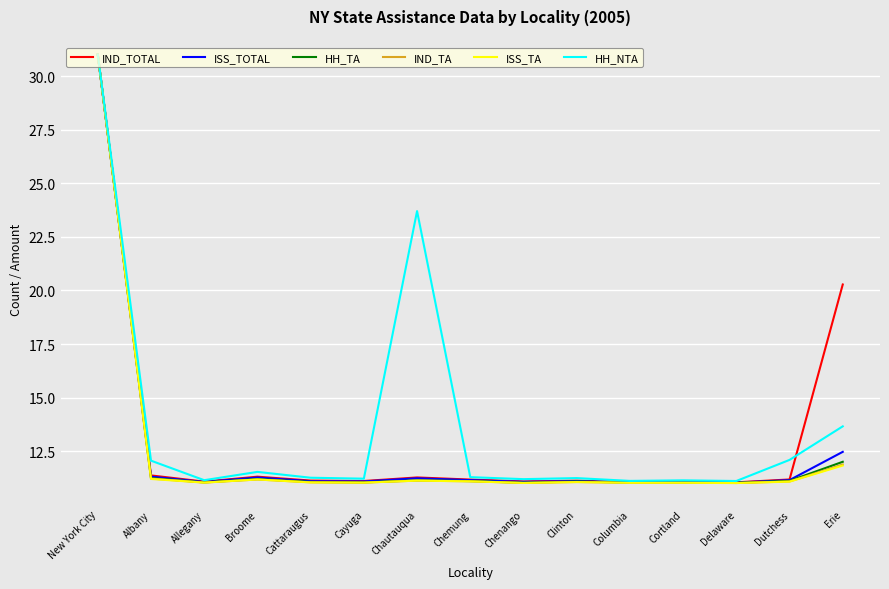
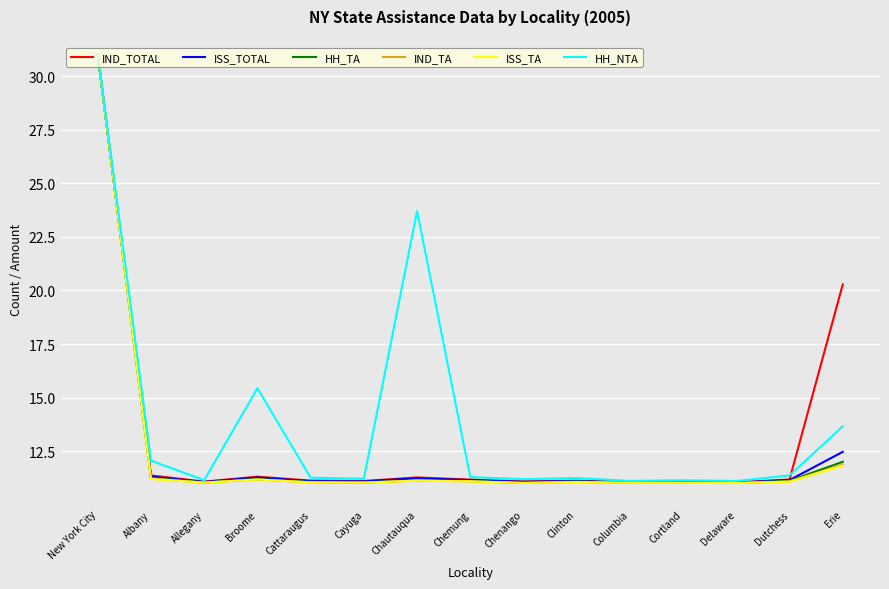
HH_NTA, Broome: 11.5 -> 15.4
HH_NTA, Dutchess: 12.1 -> 11.4
